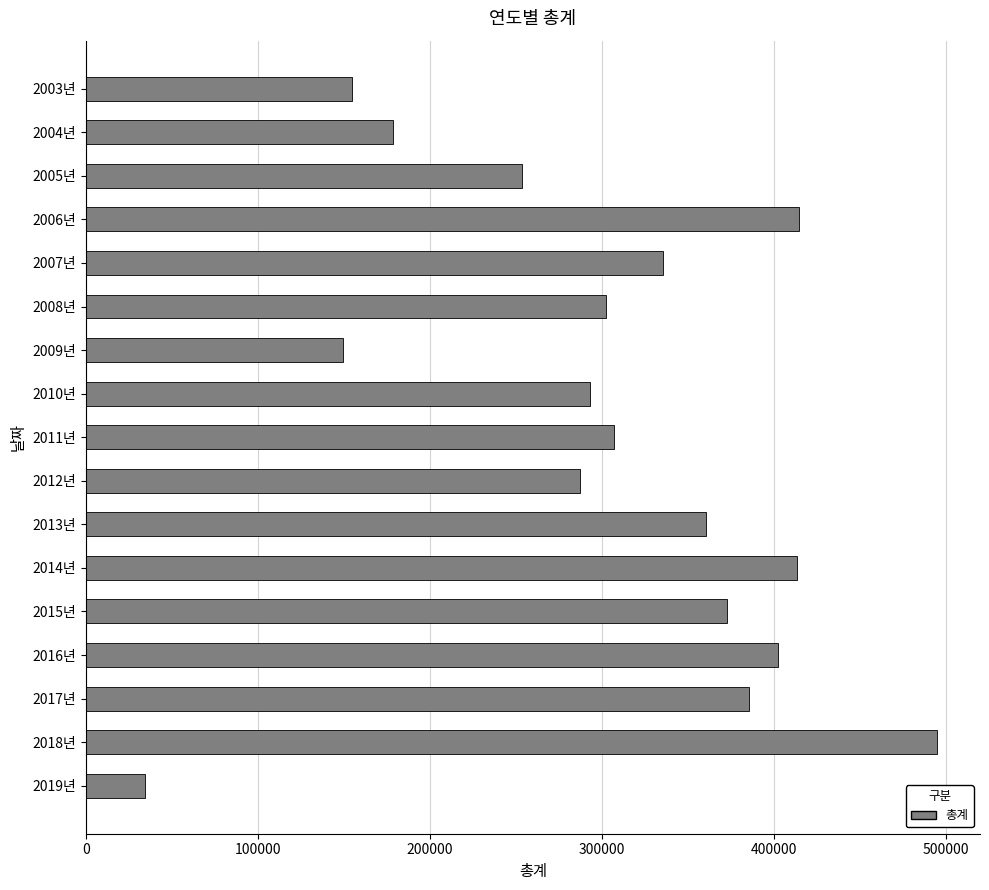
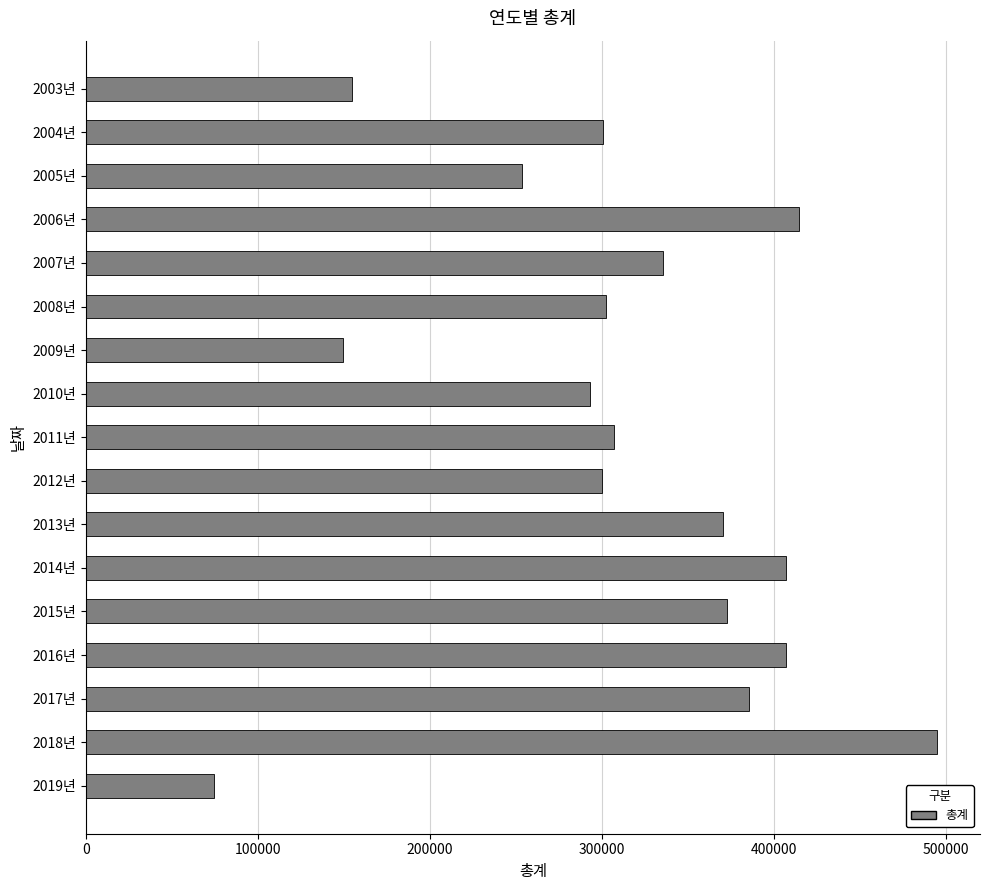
2004년: 179000 -> 301000
2012년: 287000 -> 300000
2013년: 360000 -> 370000
2014년: 413000 -> 407000
2016년: 402000 -> 407000
2019년: 34000 -> 74000
